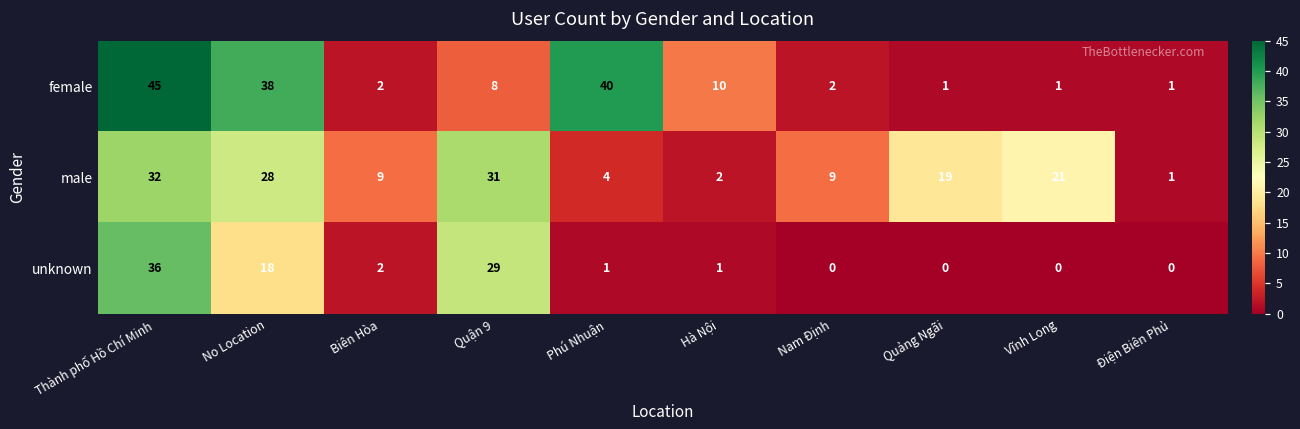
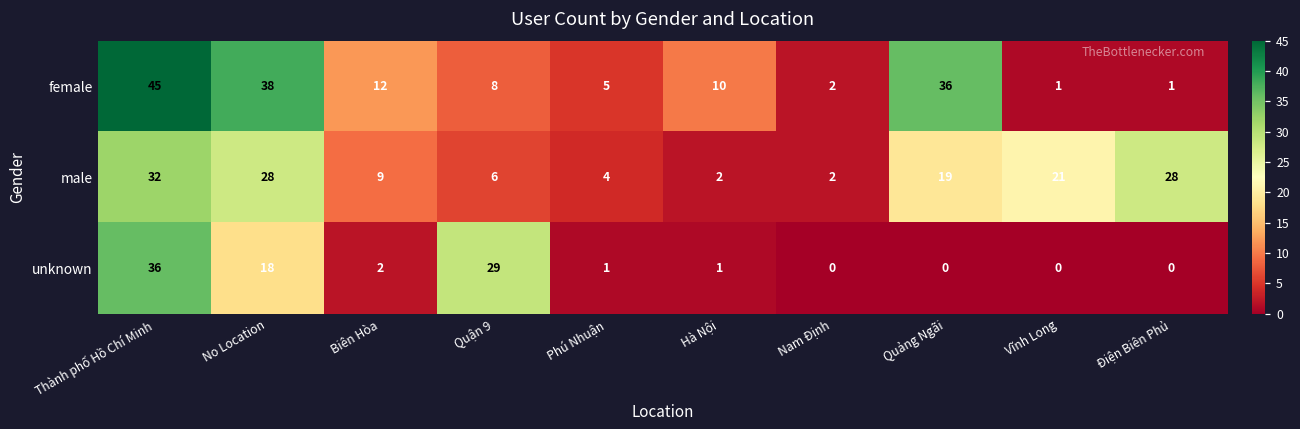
female, Biên Hòa: 2 -> 12
female, Phú Nhuận: 40 -> 5
female, Quảng Ngãi: 1 -> 36
male, Quận 9: 31 -> 6
male, Nam Định: 9 -> 2
male, Điện Biên Phủ: 1 -> 28
